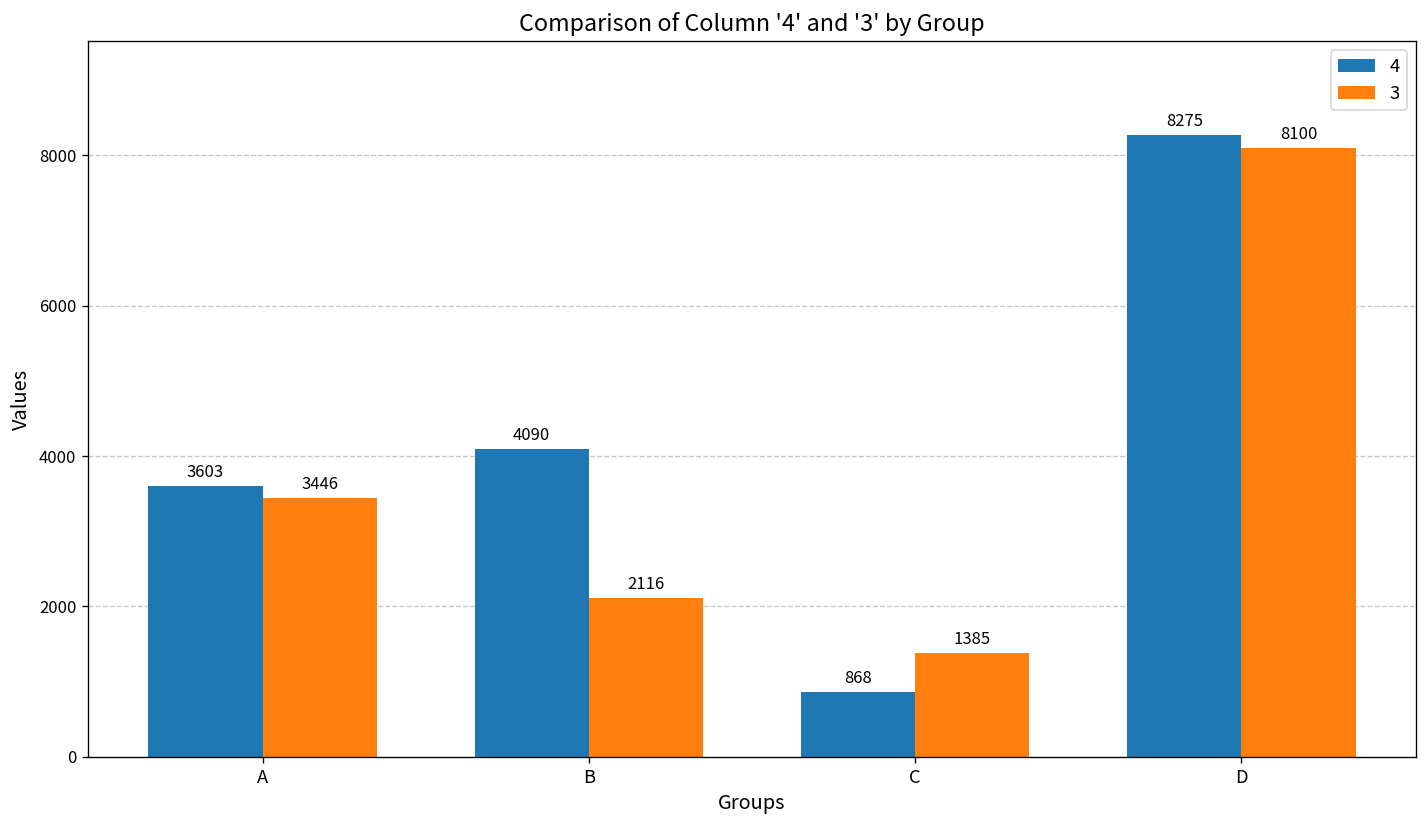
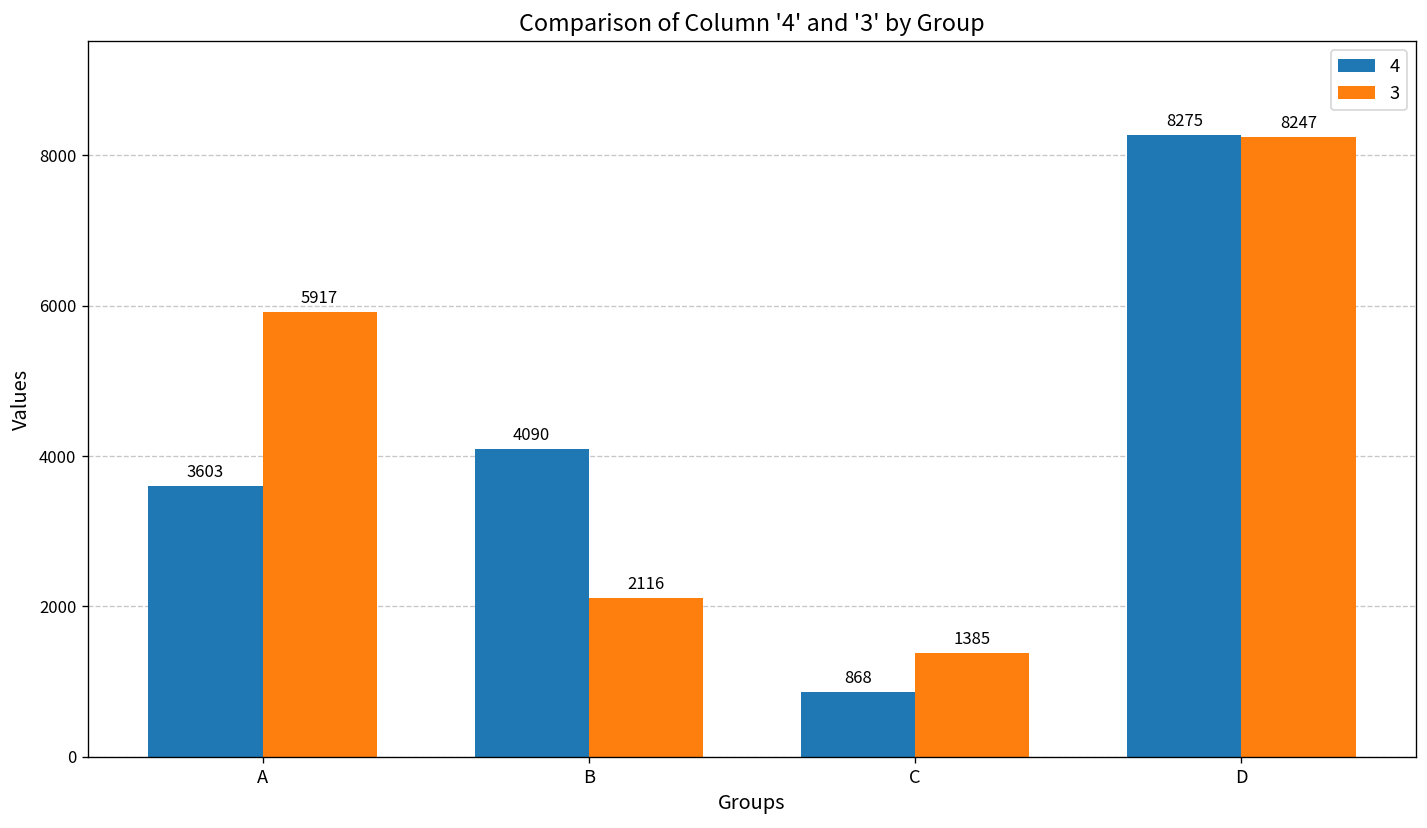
3, A: 3446 -> 5917
3, D: 8100 -> 8247
